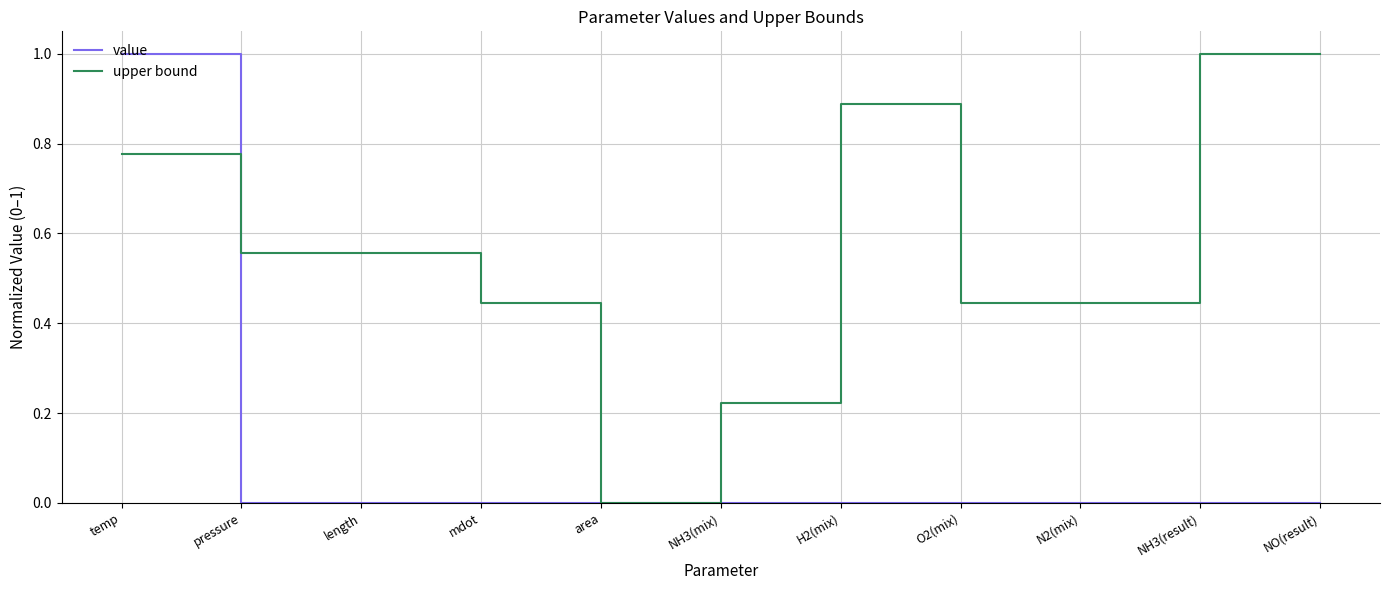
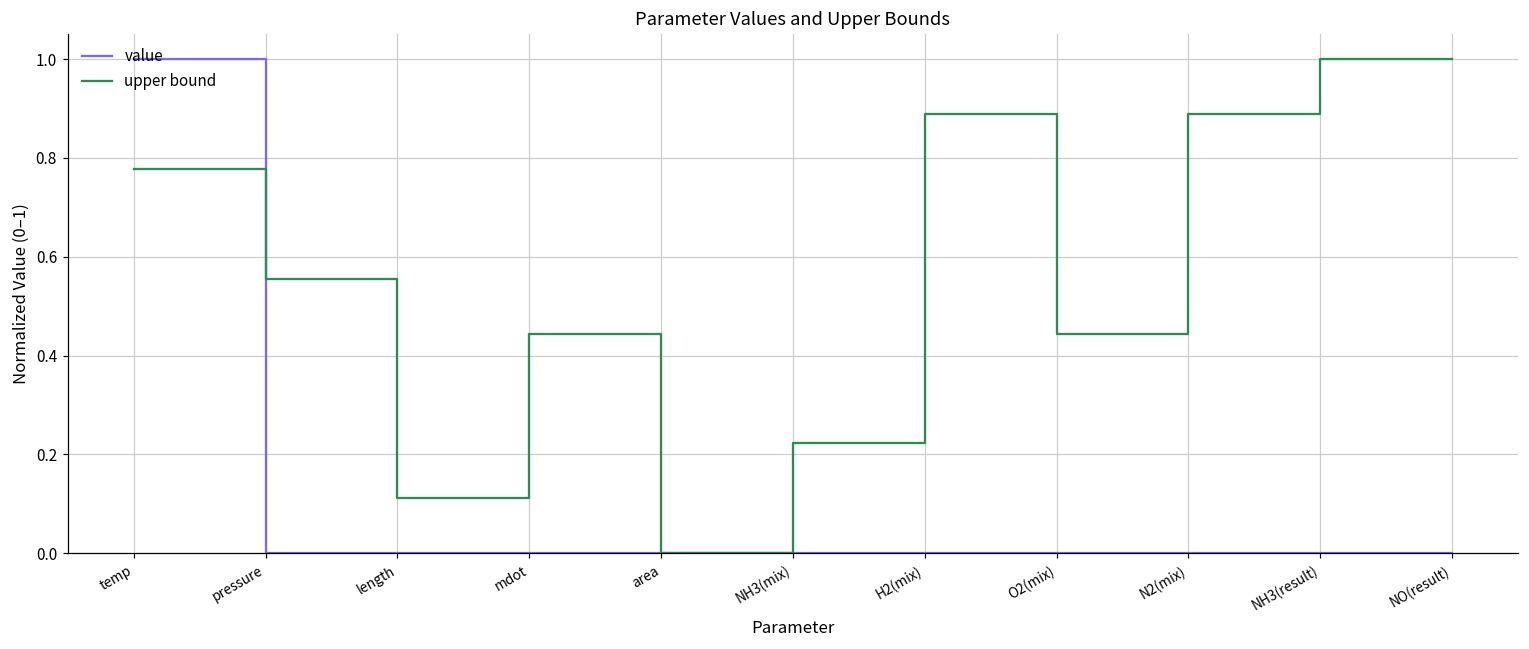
upper bound, length: 0.56 -> 0.11
upper bound, N2(mix): 0.44 -> 0.89
